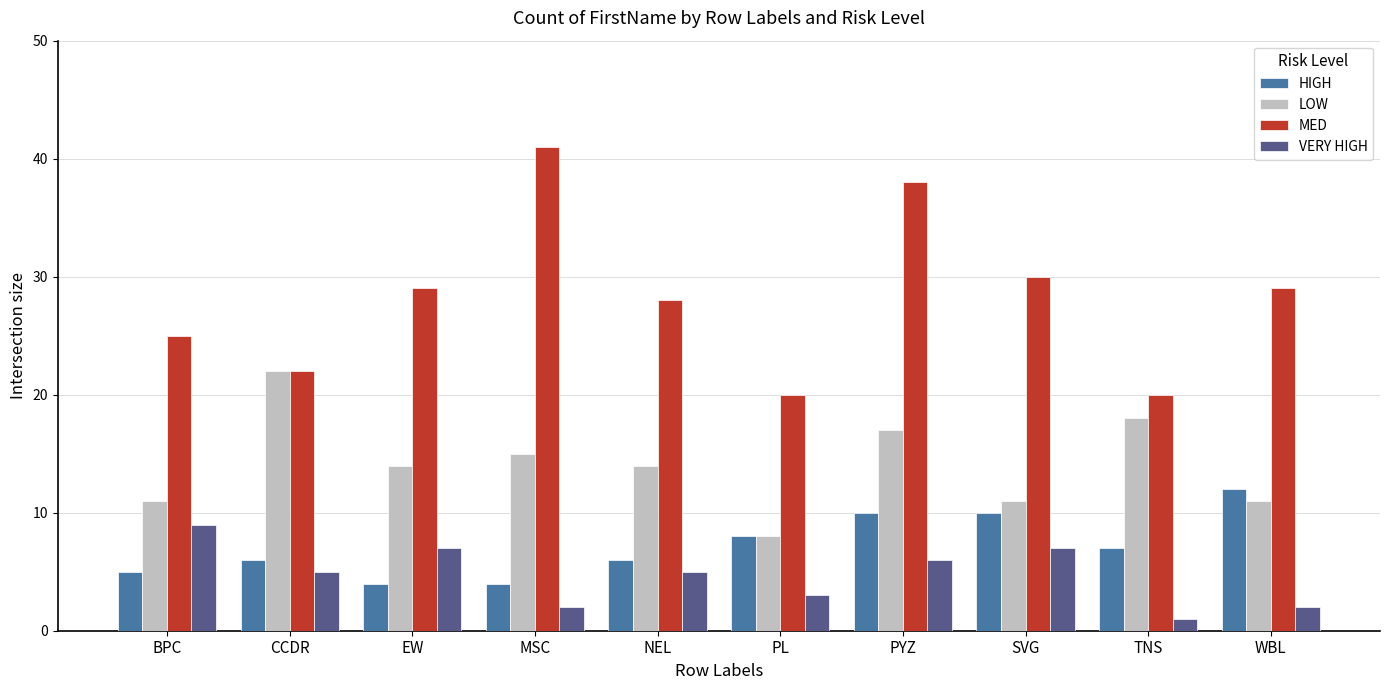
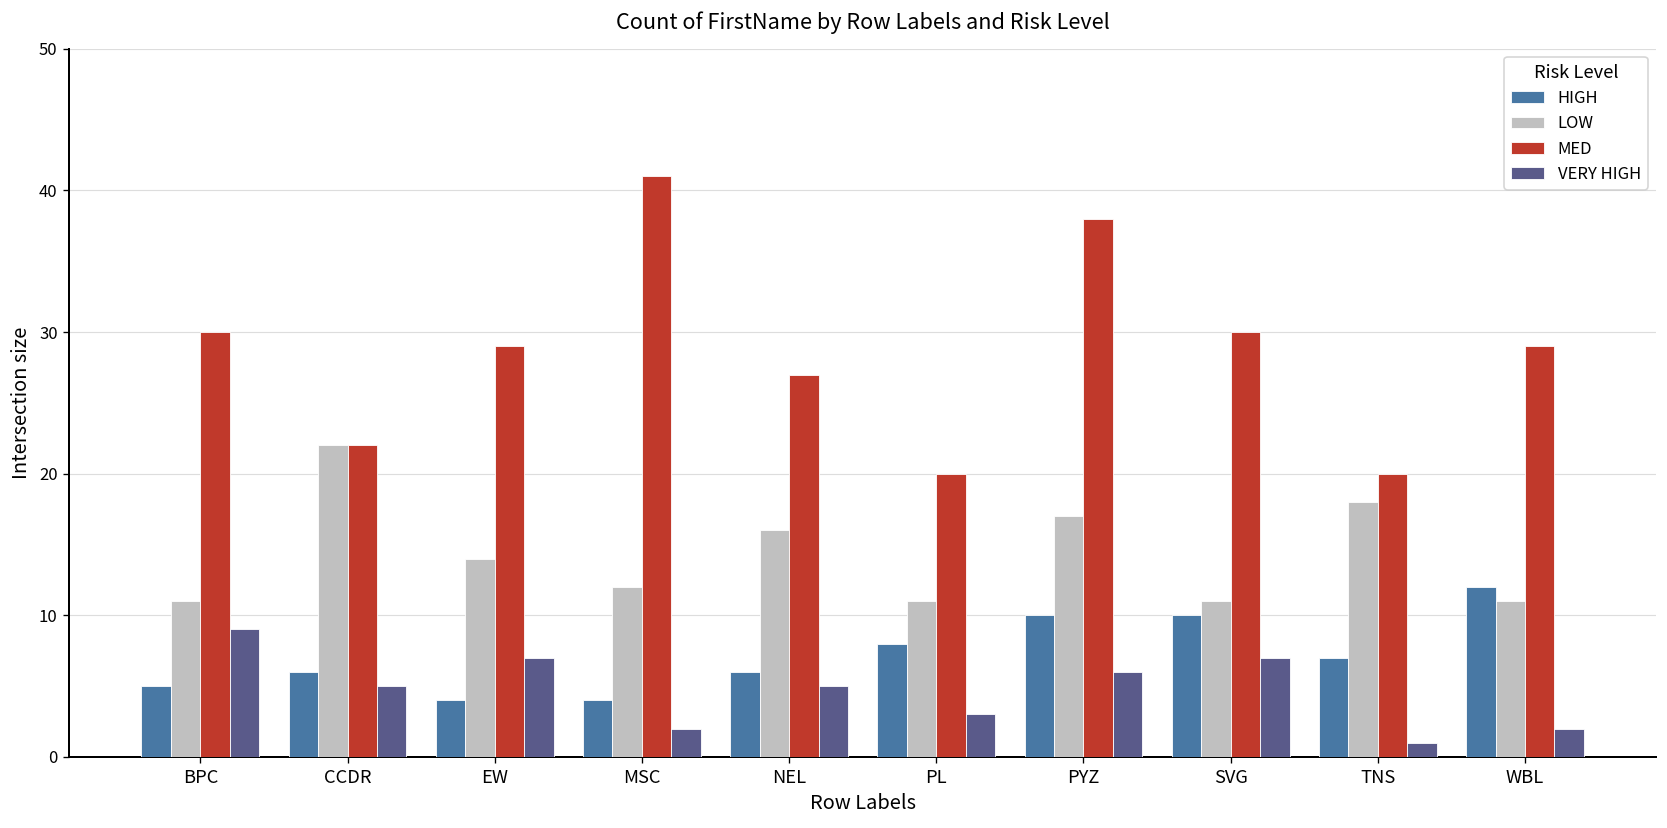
MED, BPC: 25 -> 30
LOW, MSC: 15 -> 12
LOW, NEL: 14 -> 16
MED, NEL: 28 -> 27
LOW, PL: 8 -> 11
